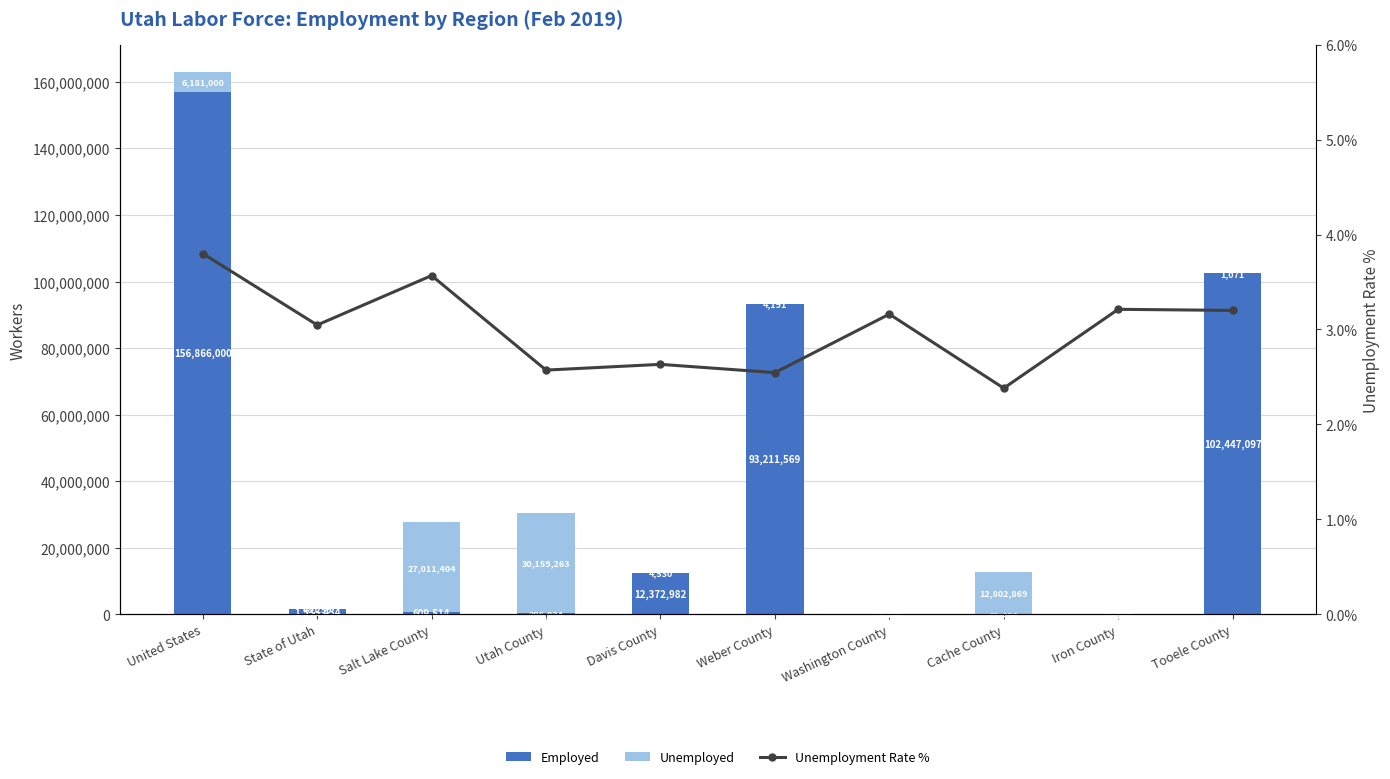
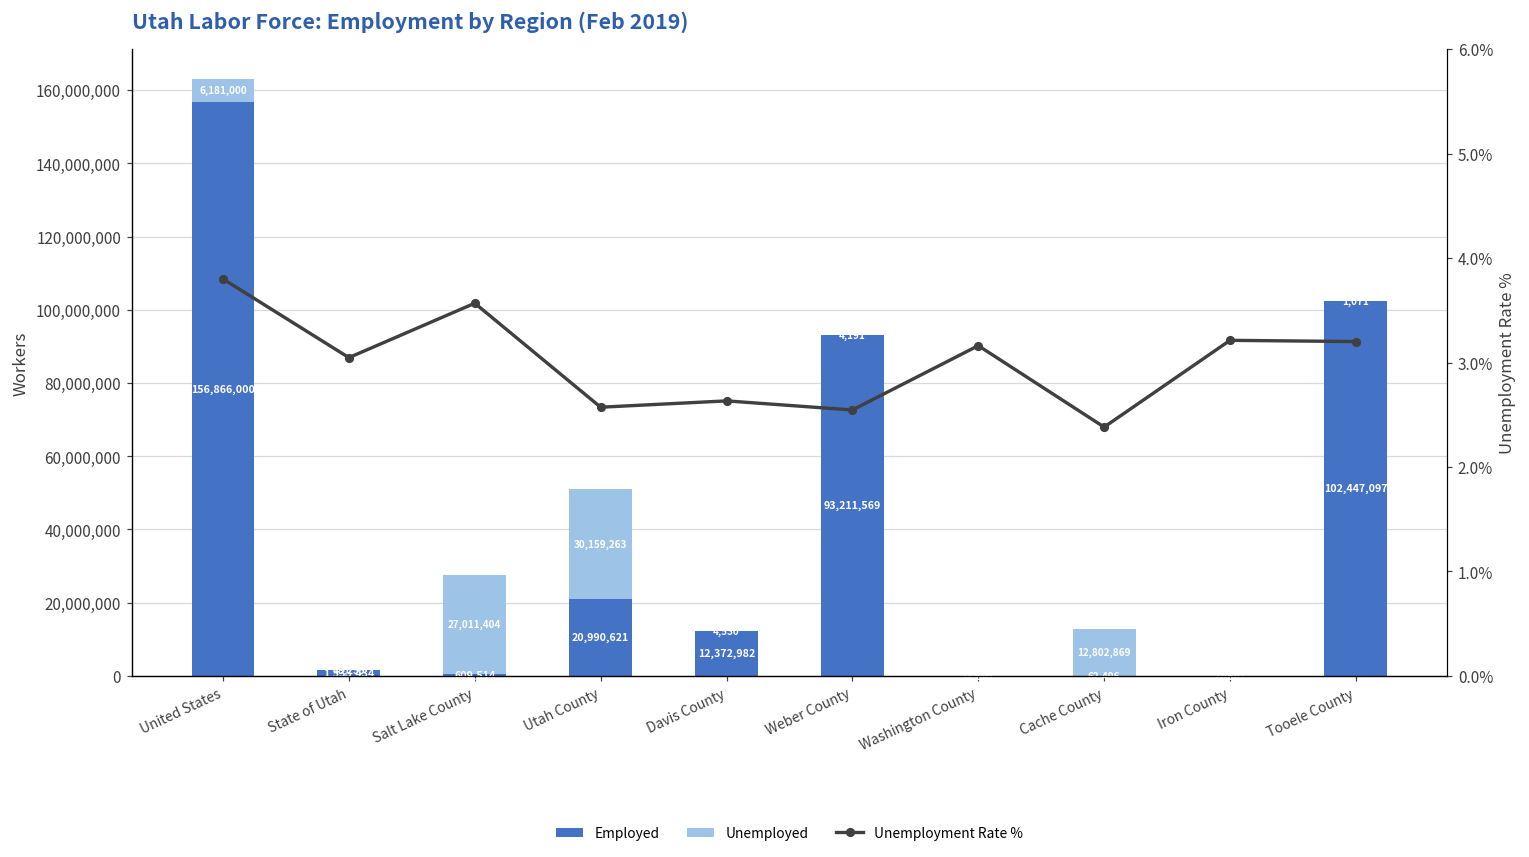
Employed, Utah County: 296,034 -> 20,990,621
